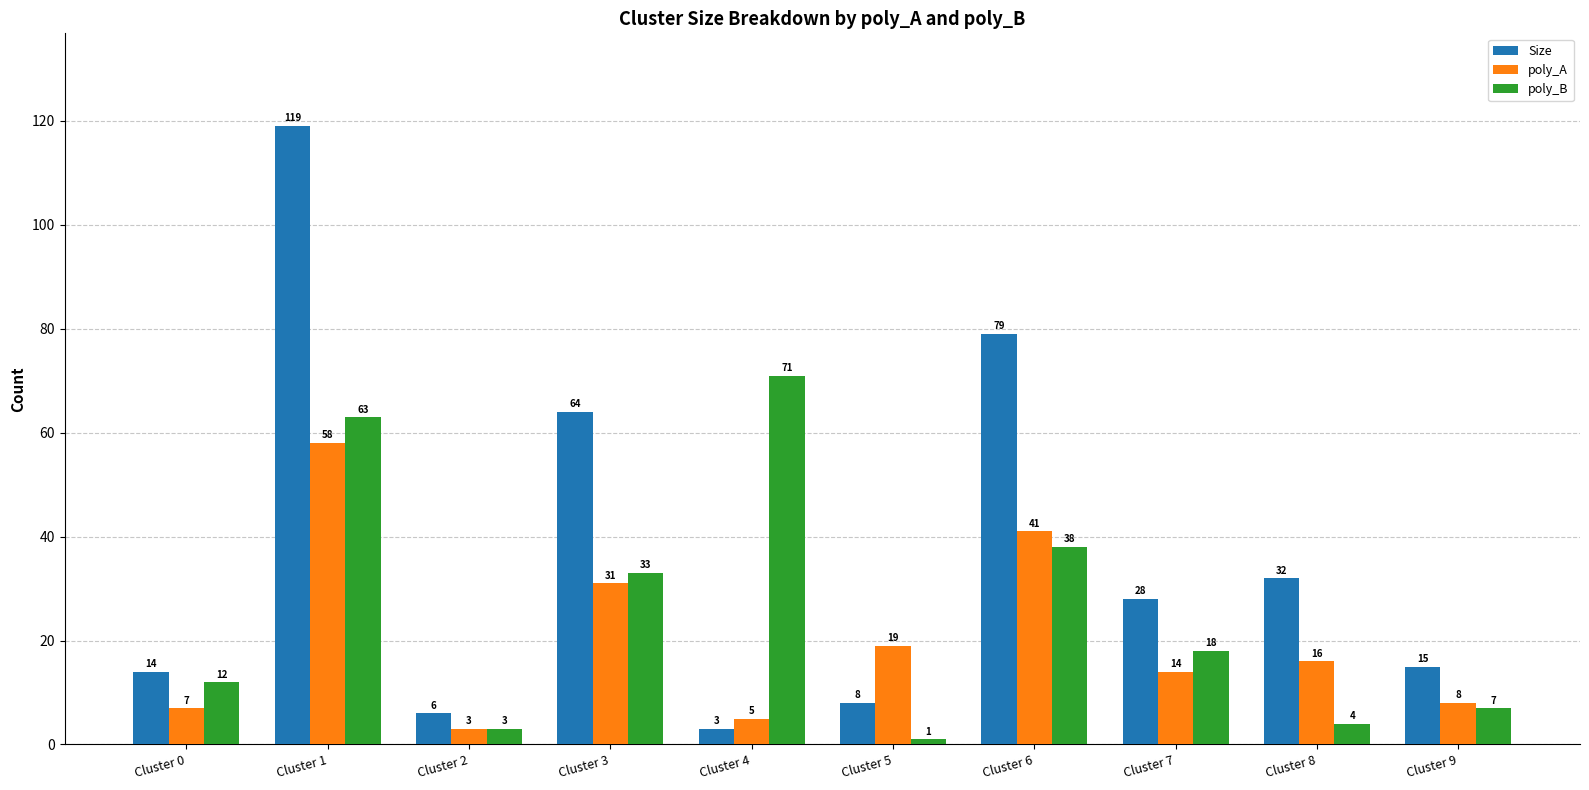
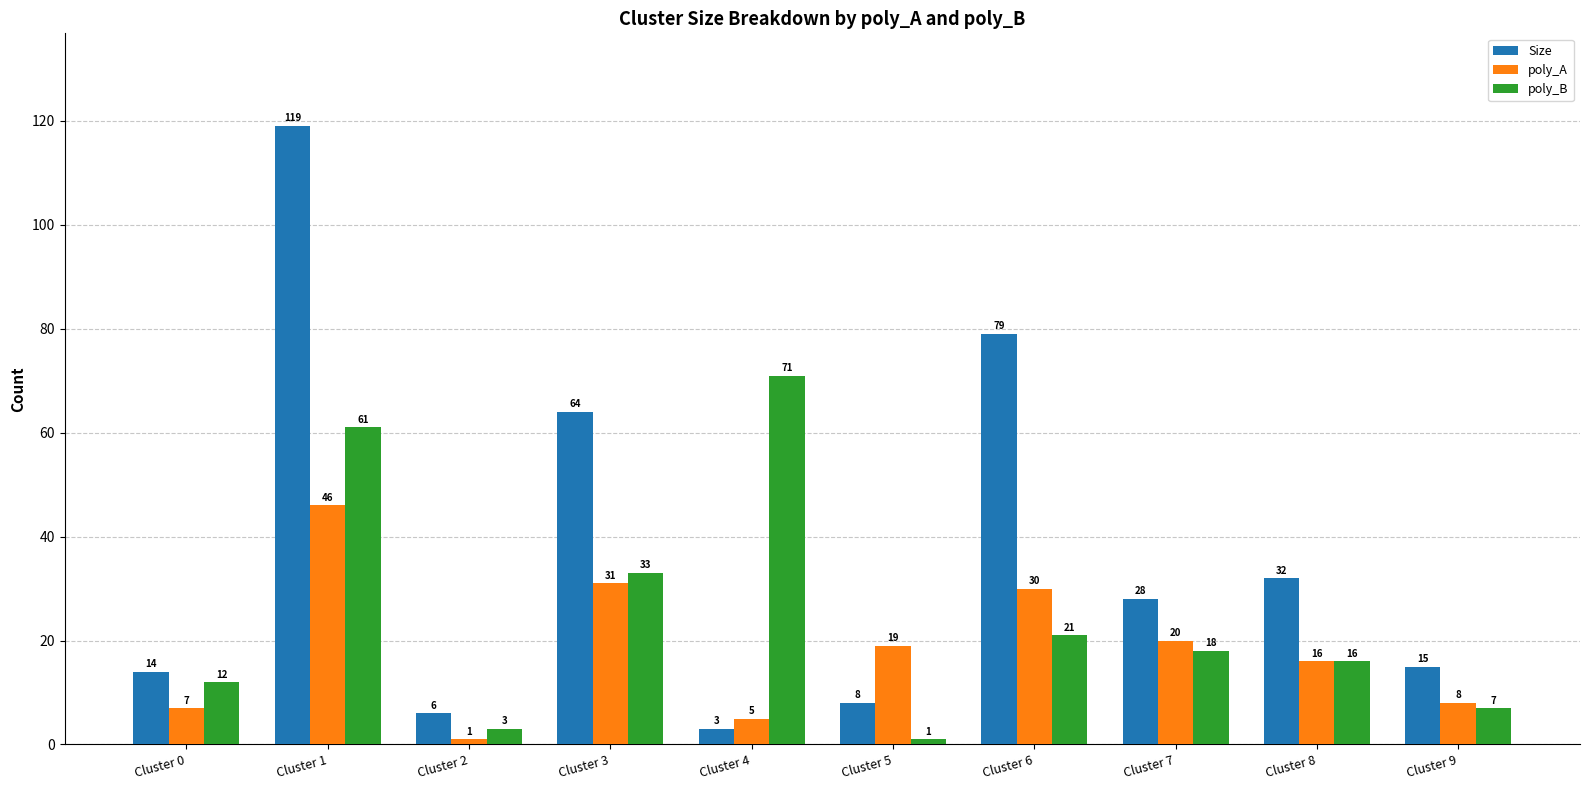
poly_A, Cluster 1: 58 -> 46
poly_B, Cluster 1: 63 -> 61
poly_A, Cluster 2: 3 -> 1
poly_A, Cluster 6: 41 -> 30
poly_B, Cluster 6: 38 -> 21
poly_A, Cluster 7: 14 -> 20
poly_B, Cluster 8: 4 -> 16
